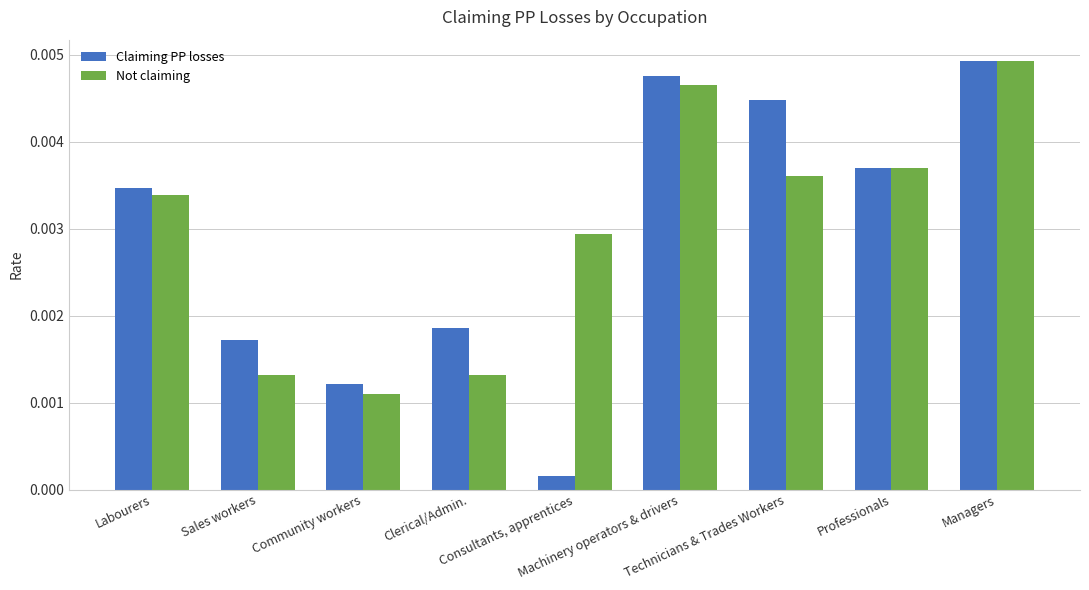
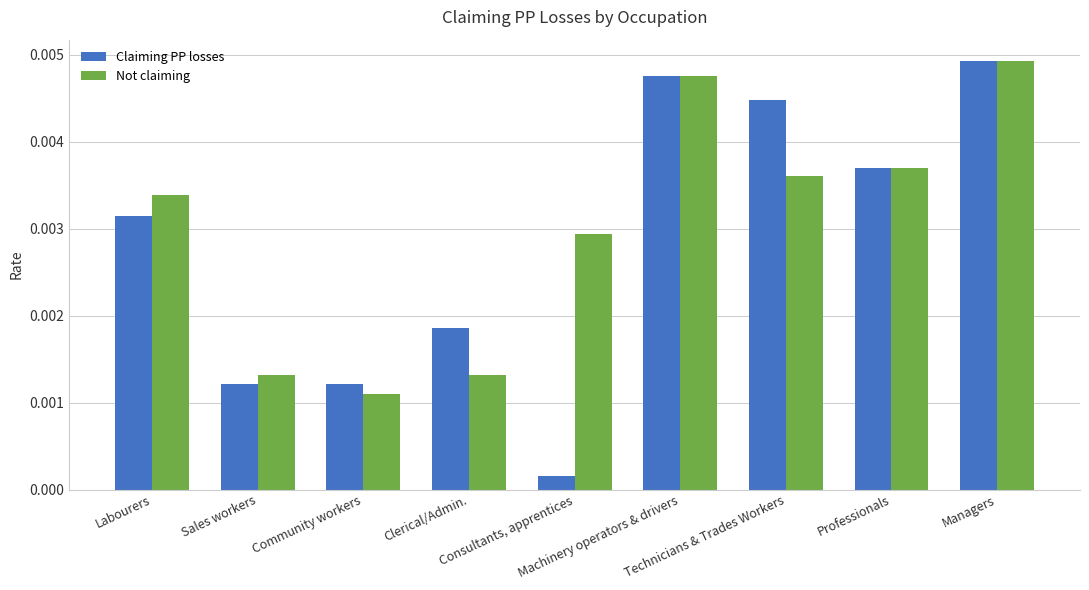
Claiming PP losses, Labourers: 0.0035 -> 0.0031
Claiming PP losses, Sales workers: 0.0017 -> 0.0012
Not claiming, Machinery operators & drivers: 0.0047 -> 0.0048
